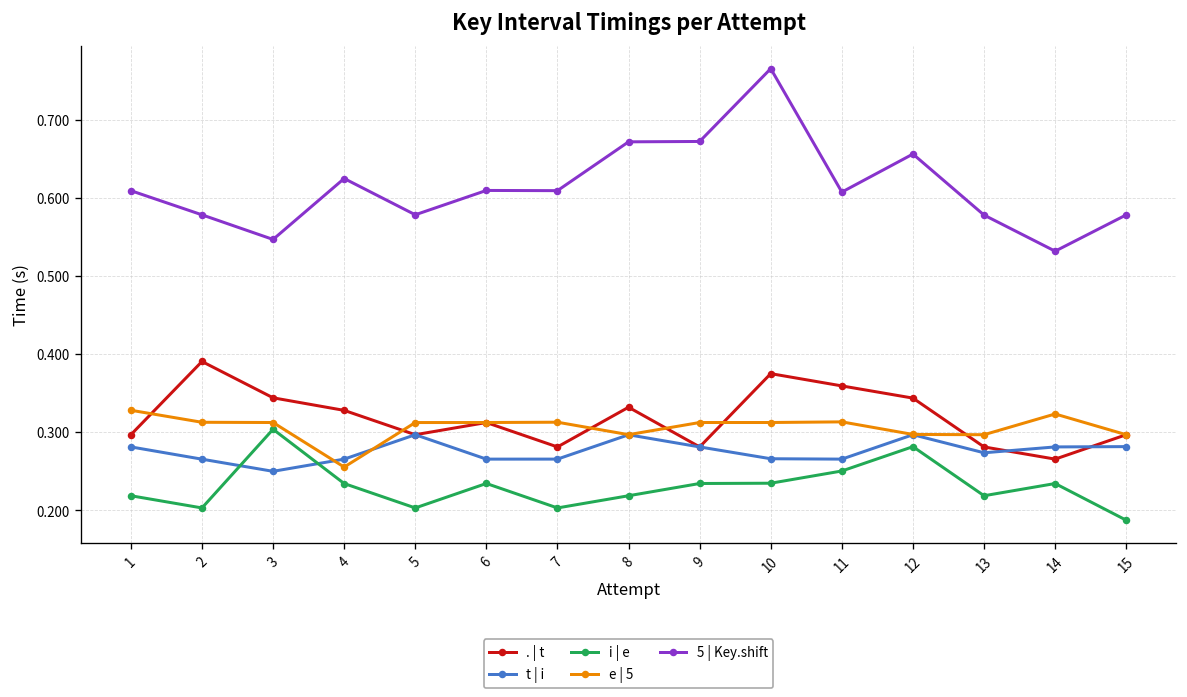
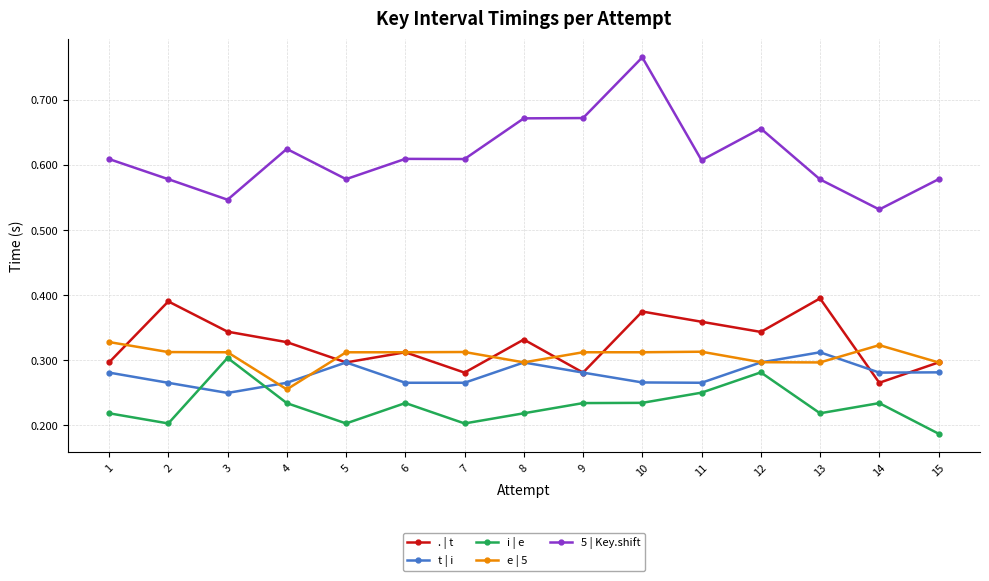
. | t, 13: 0.28 -> 0.40
t | i, 13: 0.27 -> 0.31
